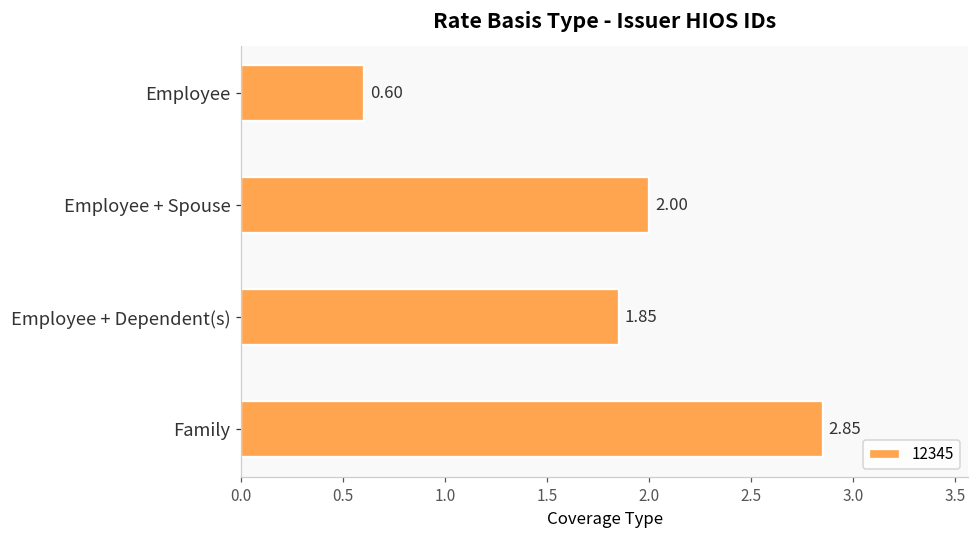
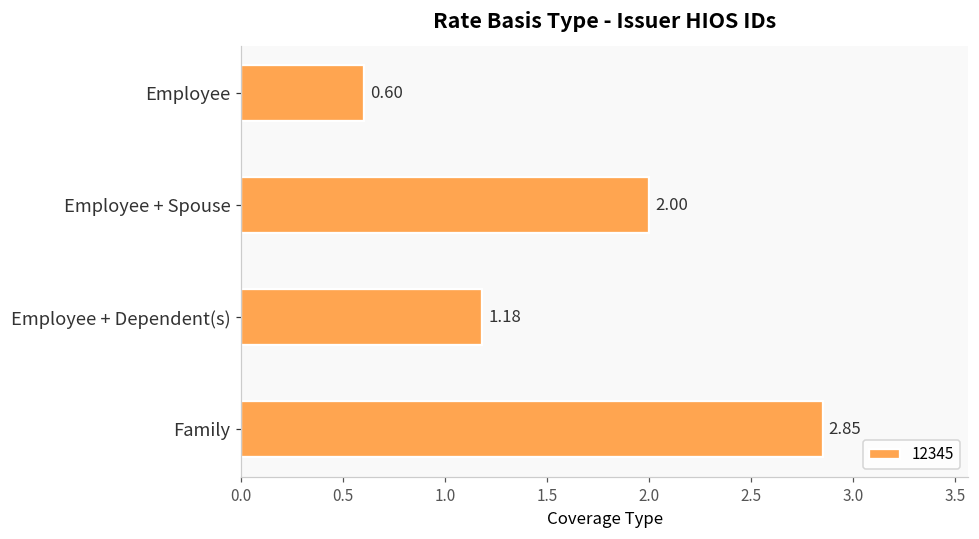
Employee + Dependent(s): 1.85 -> 1.18
